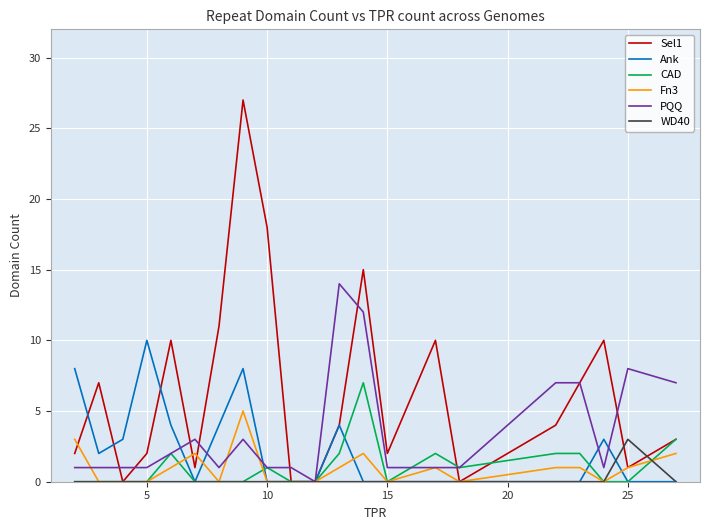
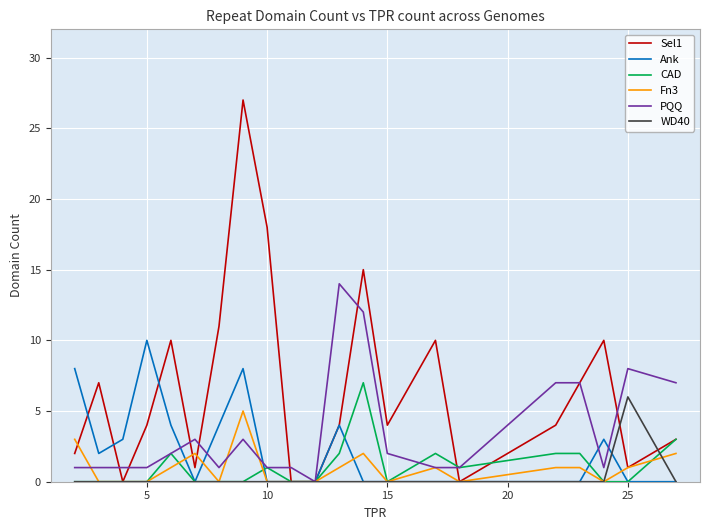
Sel1, 5: 2 -> 4
Sel1, 15: 2 -> 4
PQQ, 15: 1 -> 2
WD40, 25: 3 -> 6
